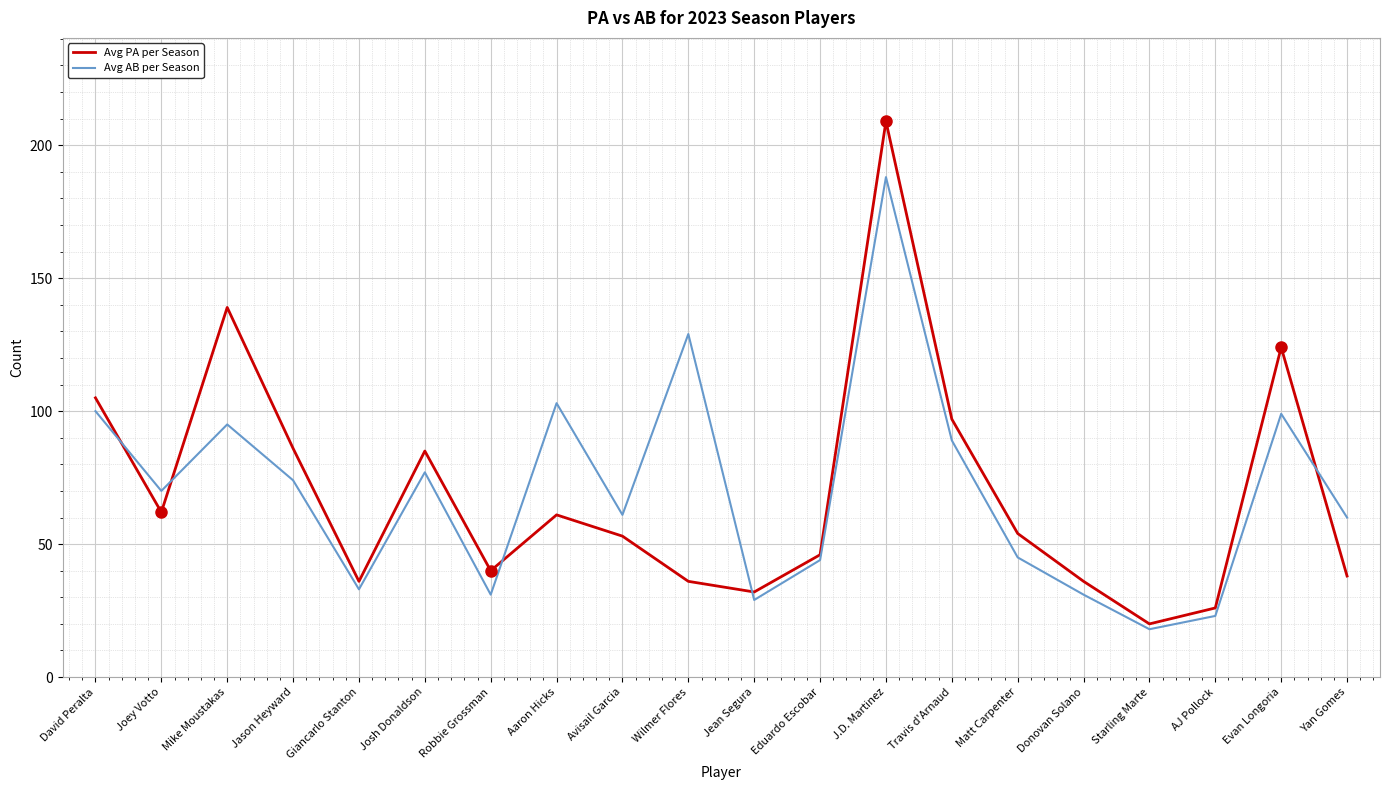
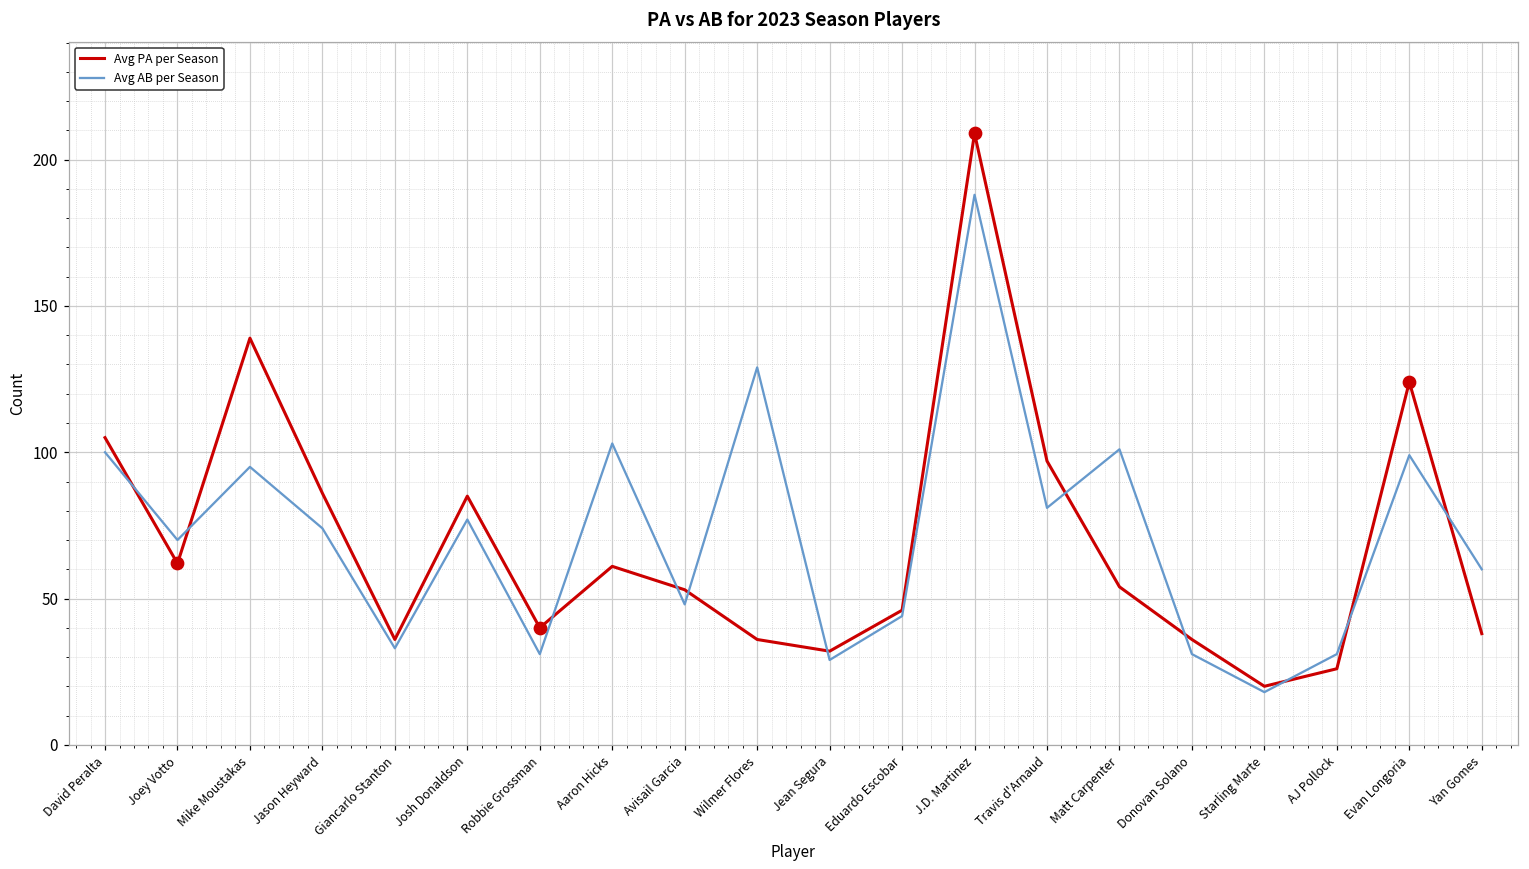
Avg AB per Season, Avisail Garcia: 61 -> 48
Avg AB per Season, Travis d'Arnaud: 89 -> 81
Avg AB per Season, Matt Carpenter: 45 -> 101
Avg AB per Season, AJ Pollock: 23 -> 31
